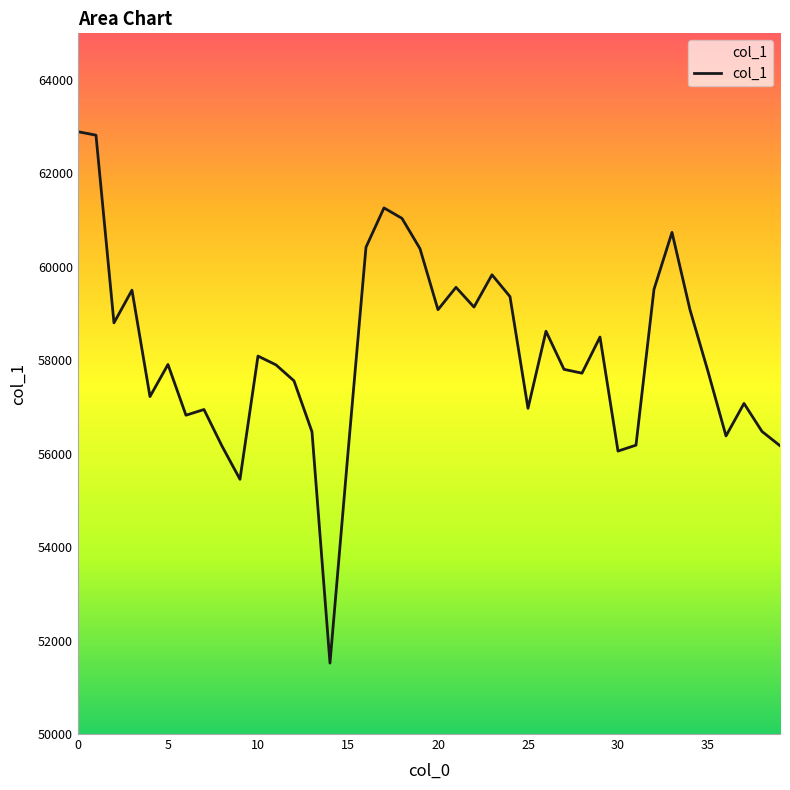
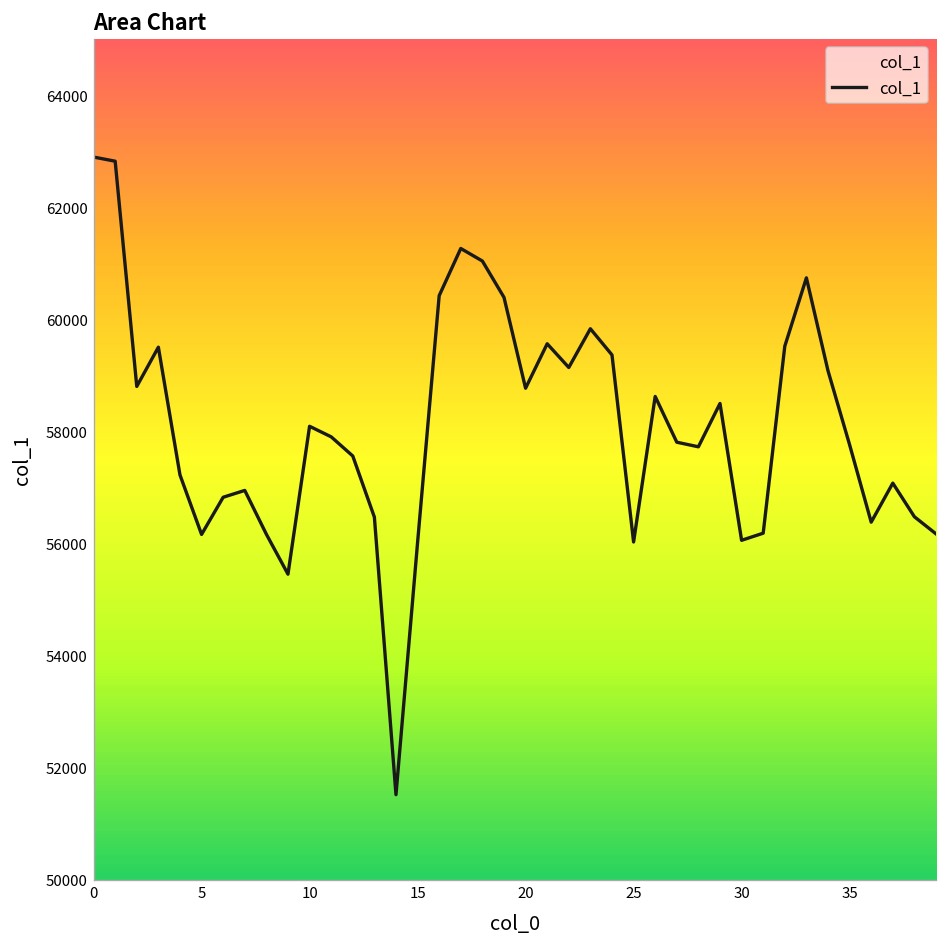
5: 57900 -> 56200
20: 59100 -> 58800
25: 57000 -> 56000
